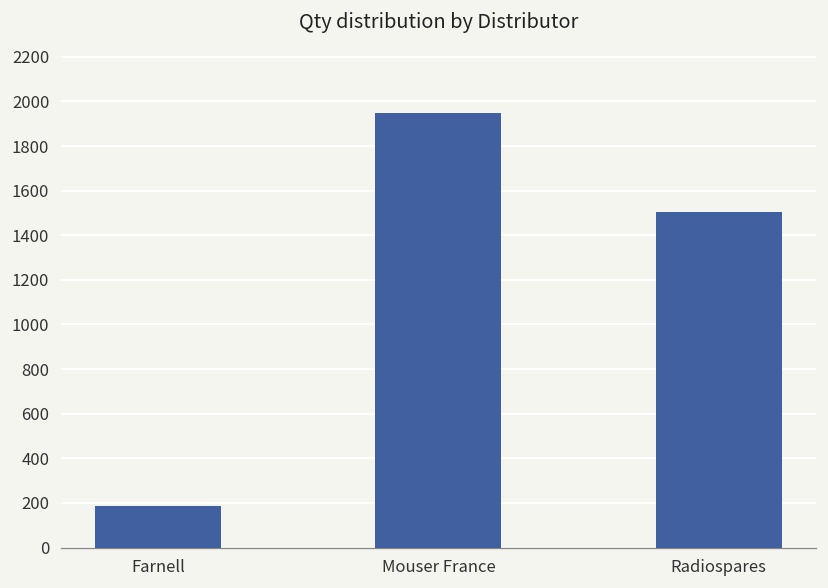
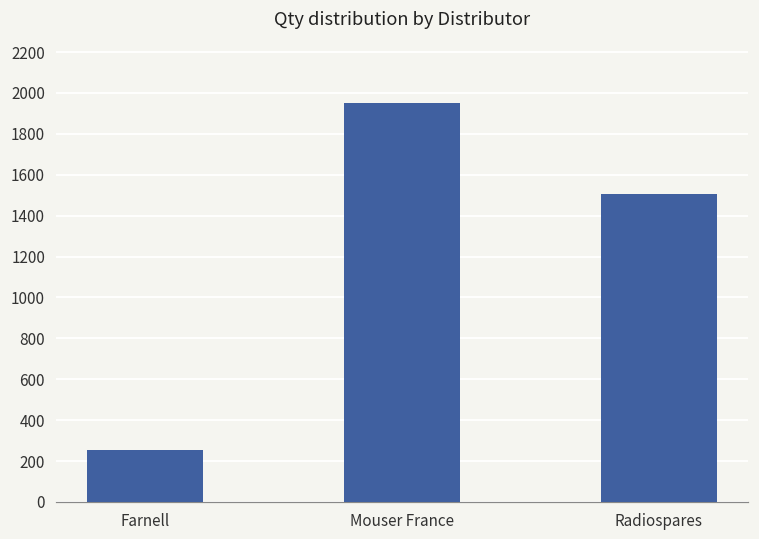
Farnell: 190 -> 260
